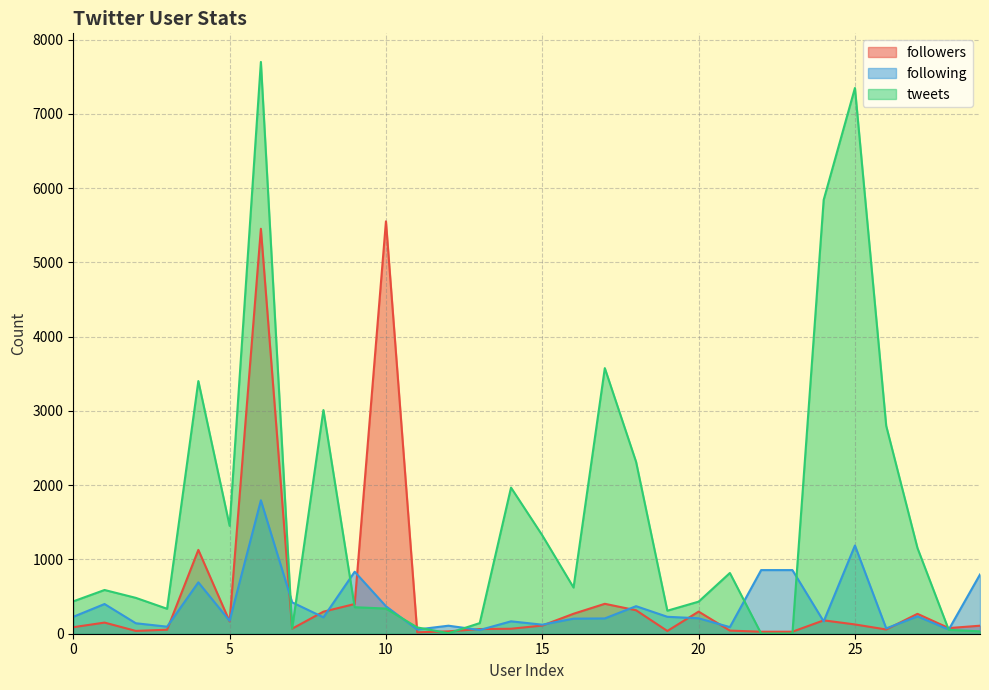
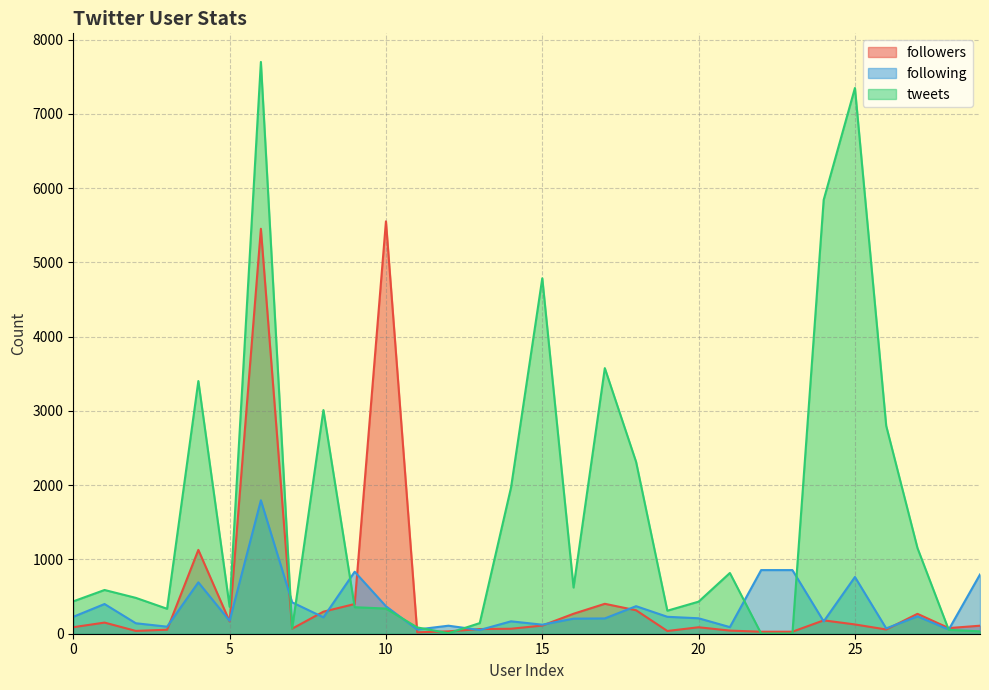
tweets, 5: 1500 -> 400
tweets, 15: 1300 -> 4800
followers, 20: 300 -> 100
following, 25: 1200 -> 800
